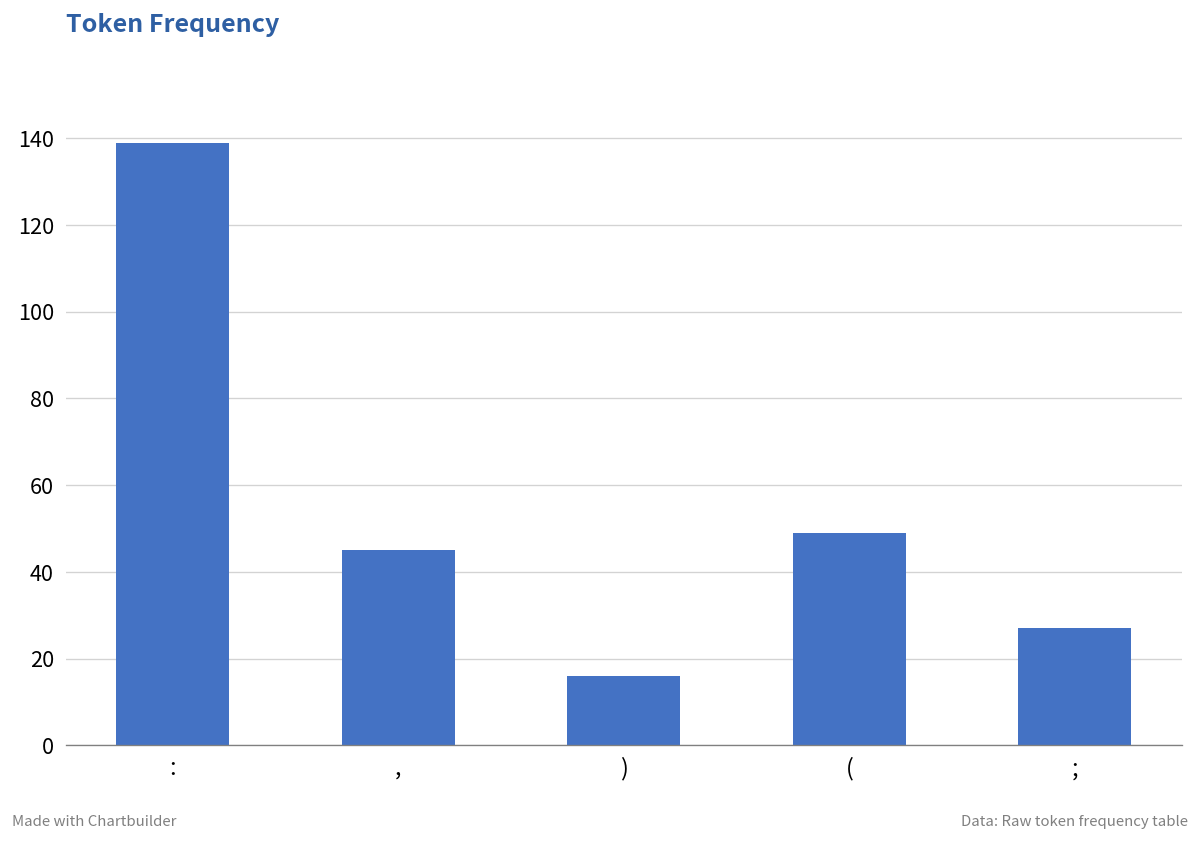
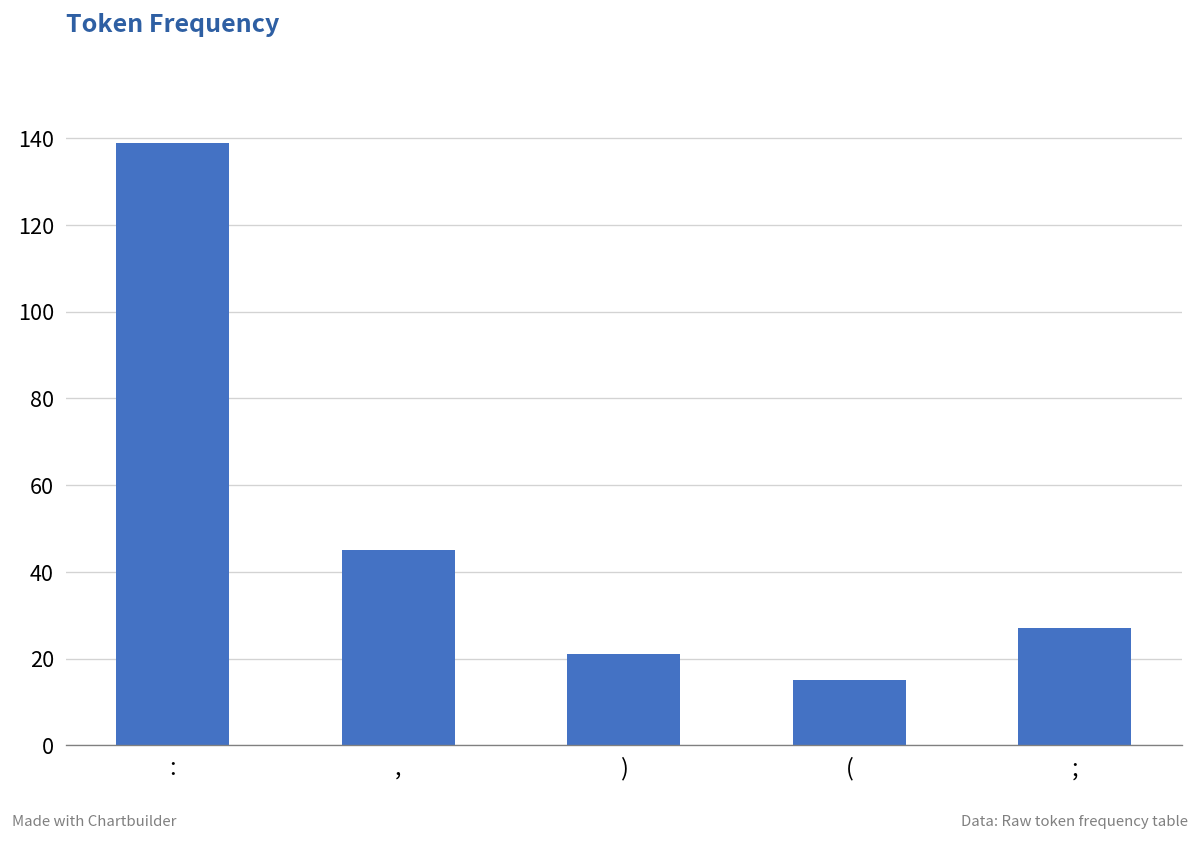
): 16 -> 21
(: 49 -> 15
